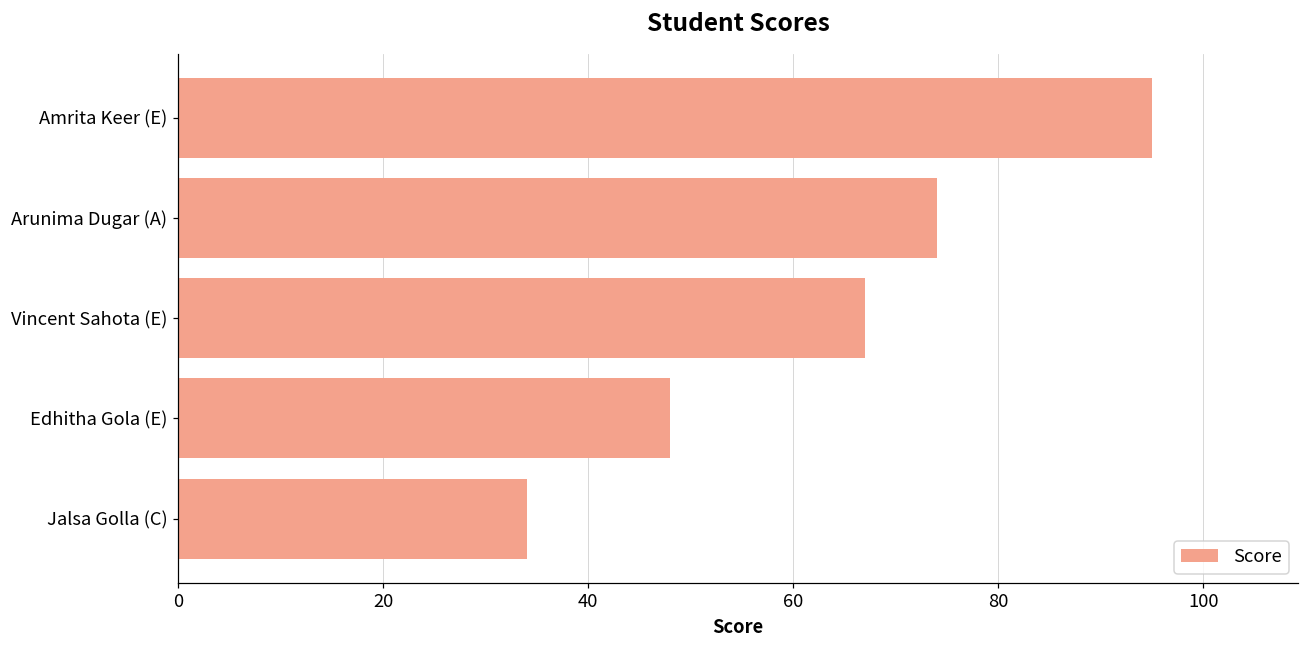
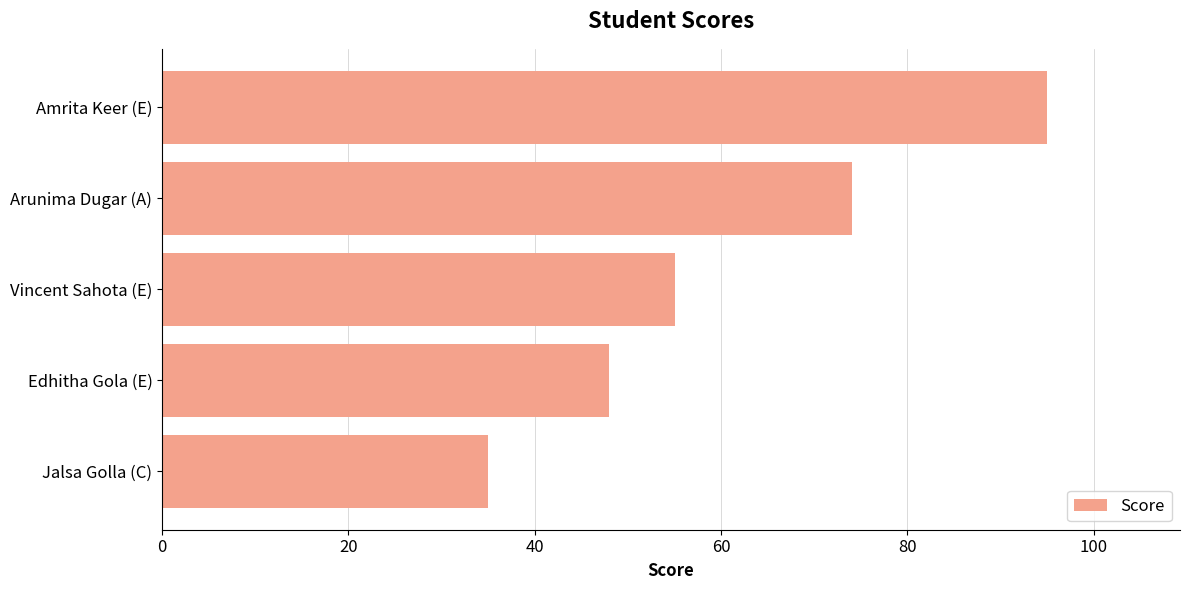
Vincent Sahota (E): 67 -> 55
Jalsa Golla (C): 34 -> 35
